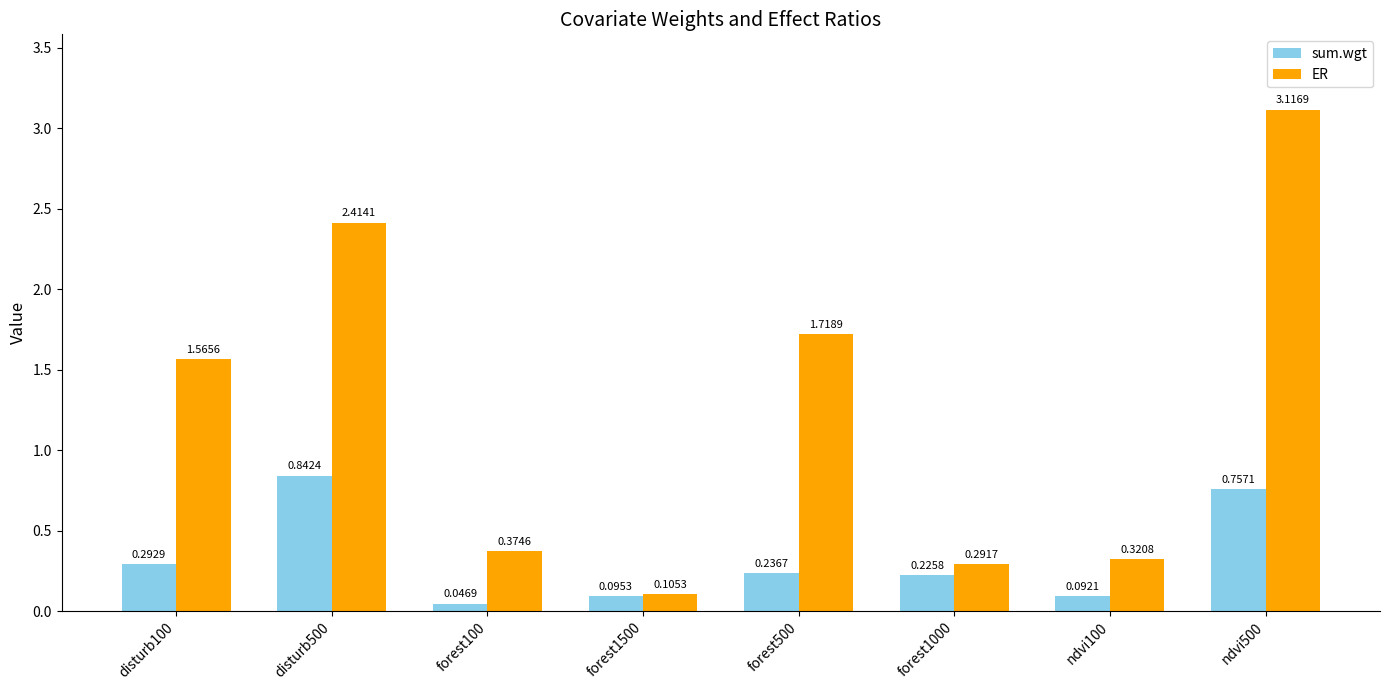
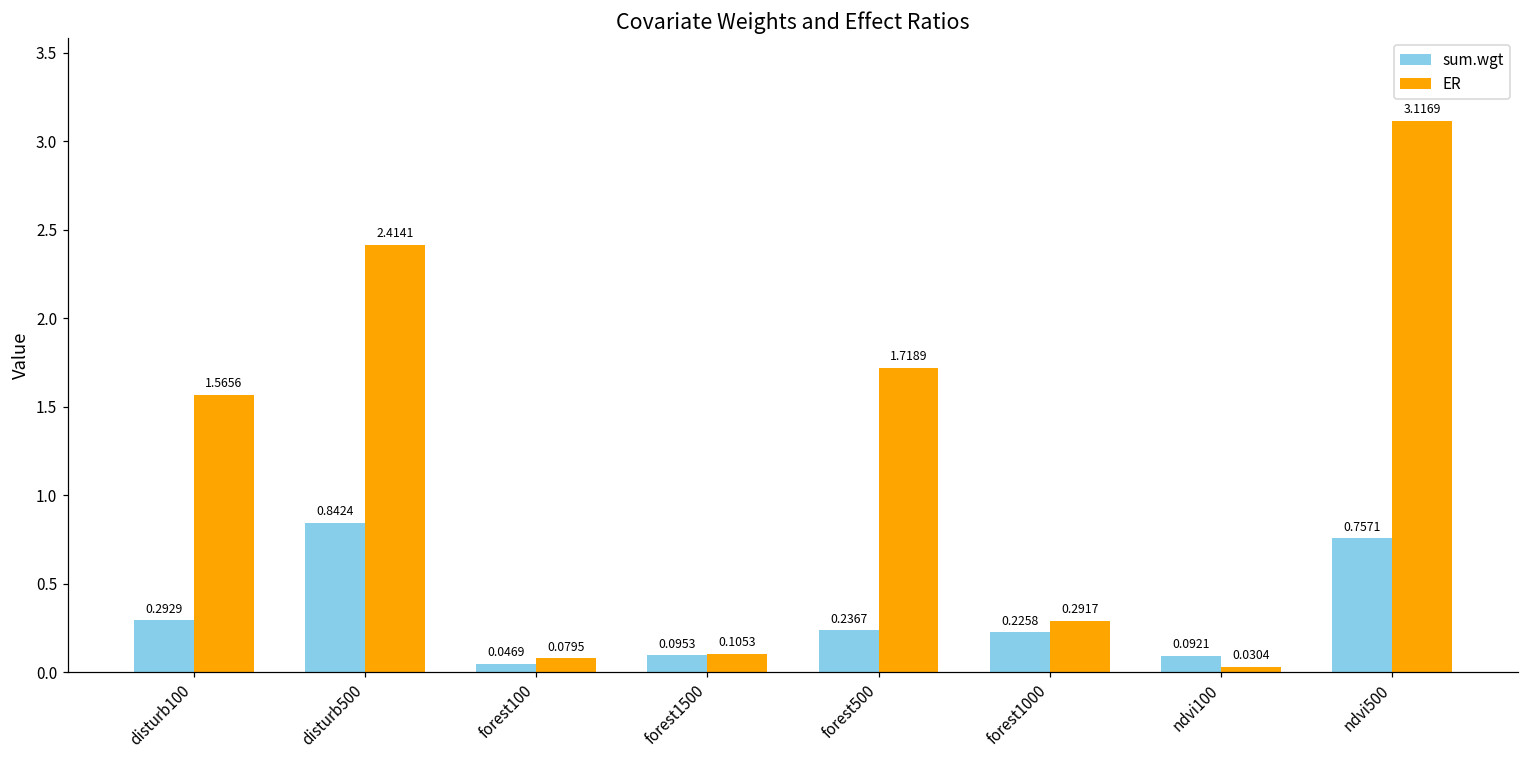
ER, forest100: 0.3746 -> 0.0795
ER, ndvi100: 0.3208 -> 0.0304
